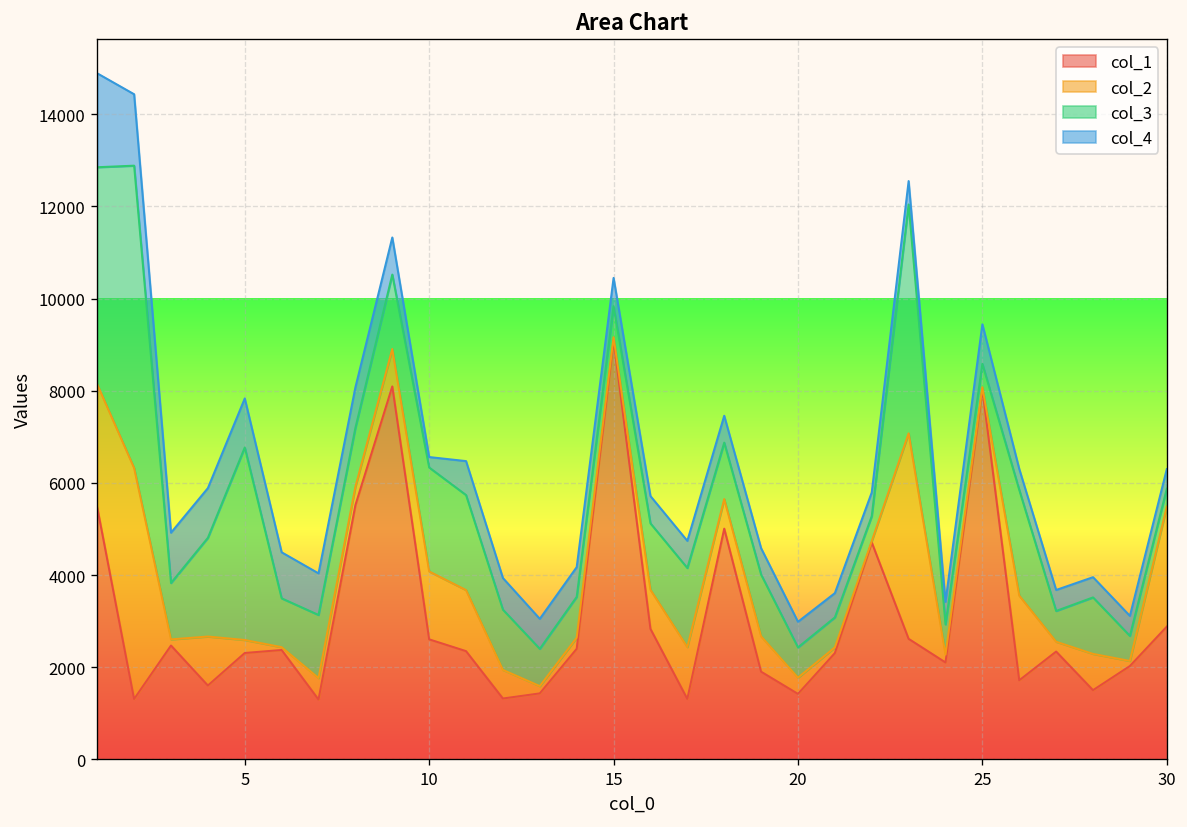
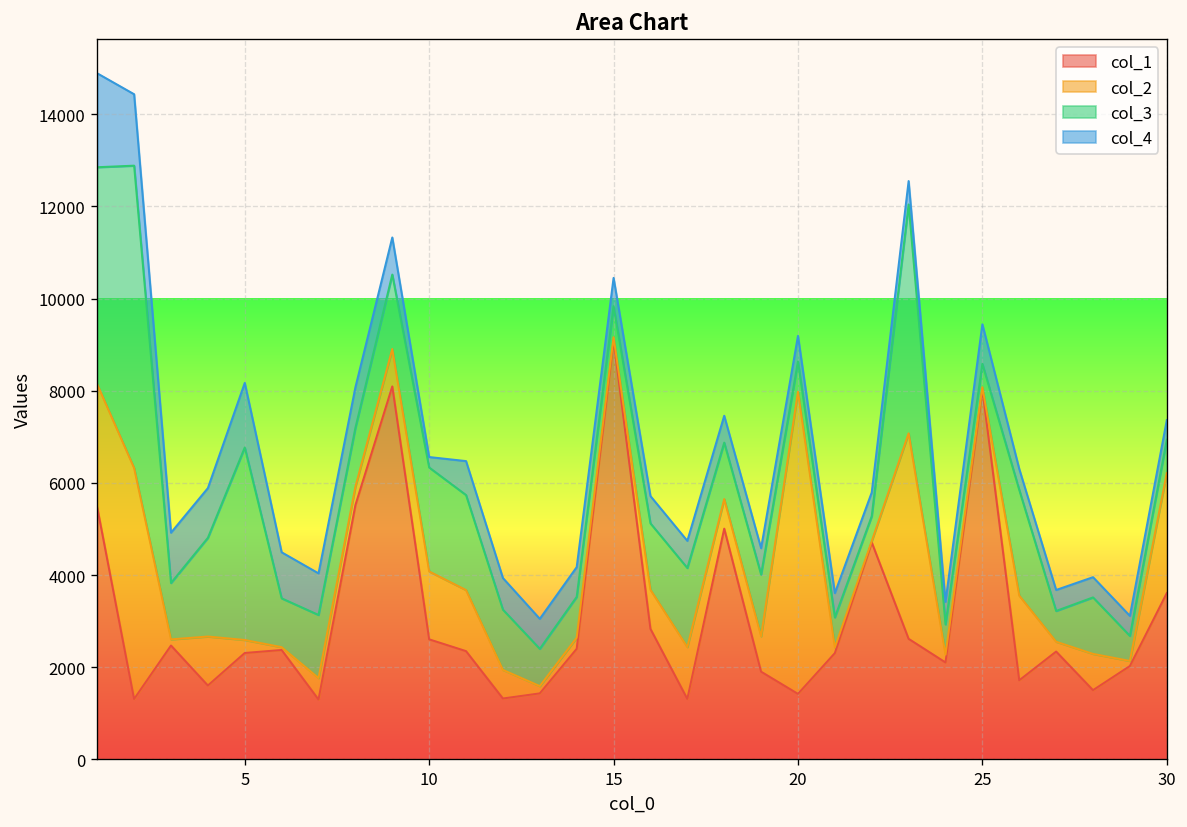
col_4, 5: 1100 -> 1400
col_2, 20: 400 -> 6600
col_1, 30: 2900 -> 3600
col_3, 30: 400 -> 700
